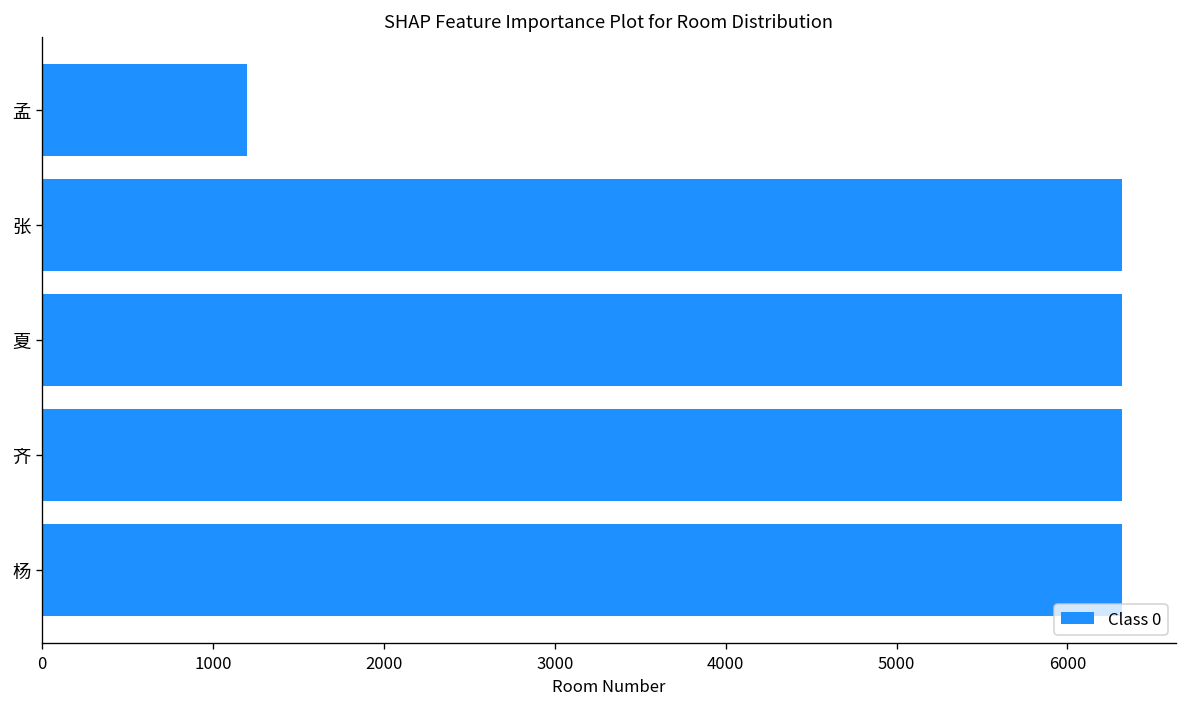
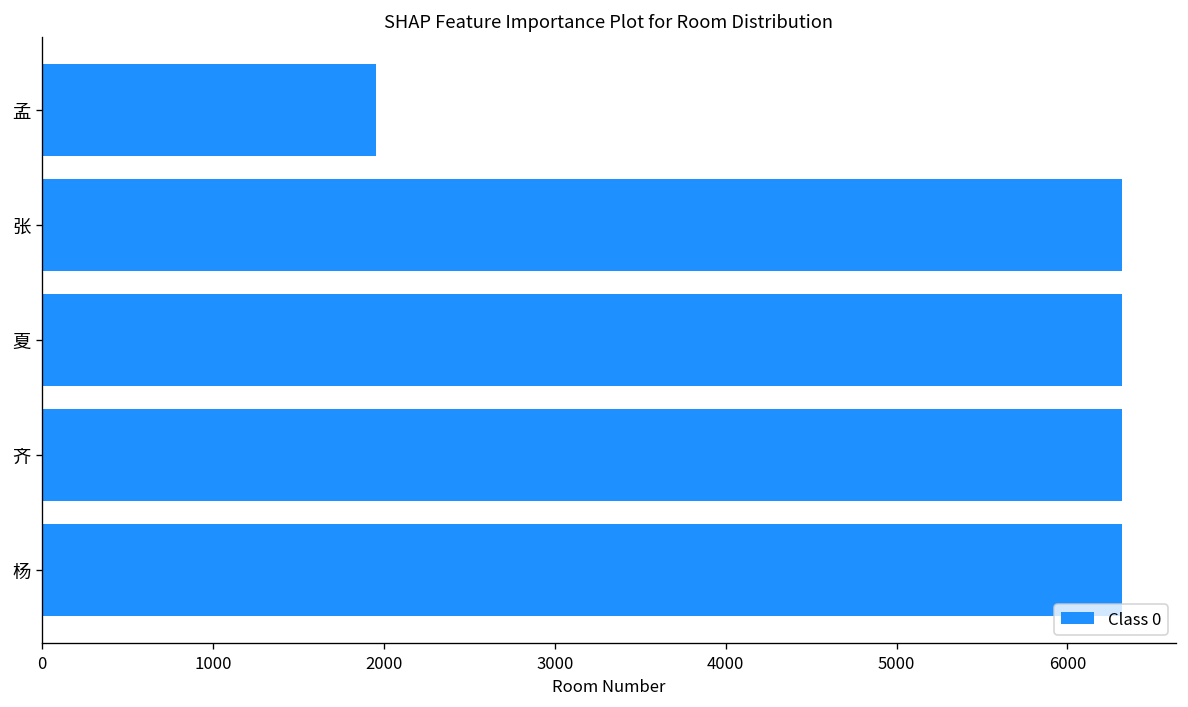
孟: 1200 -> 1960
